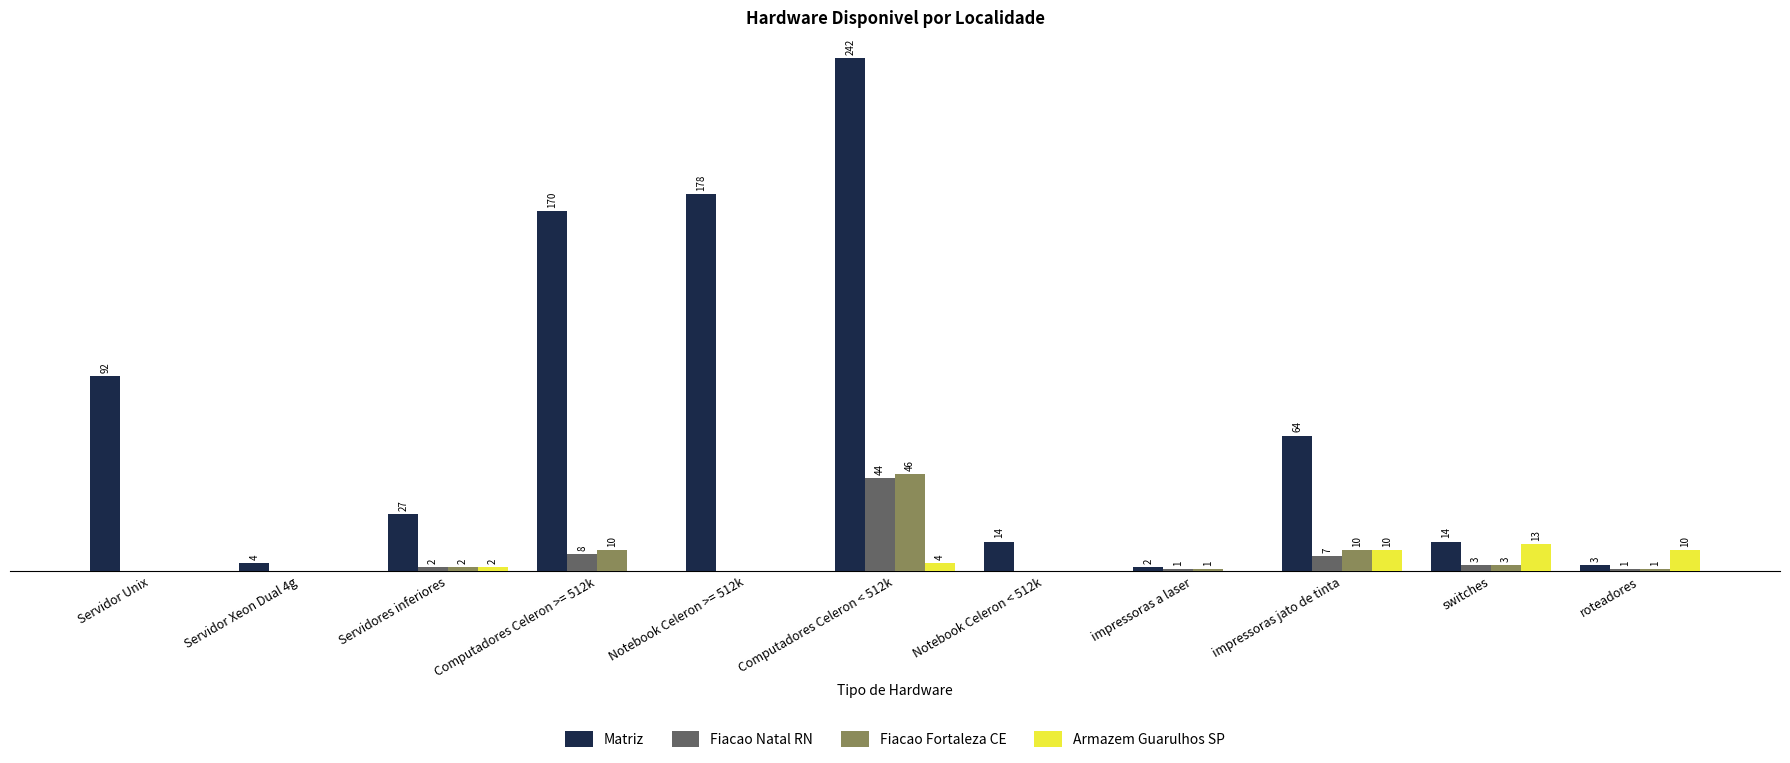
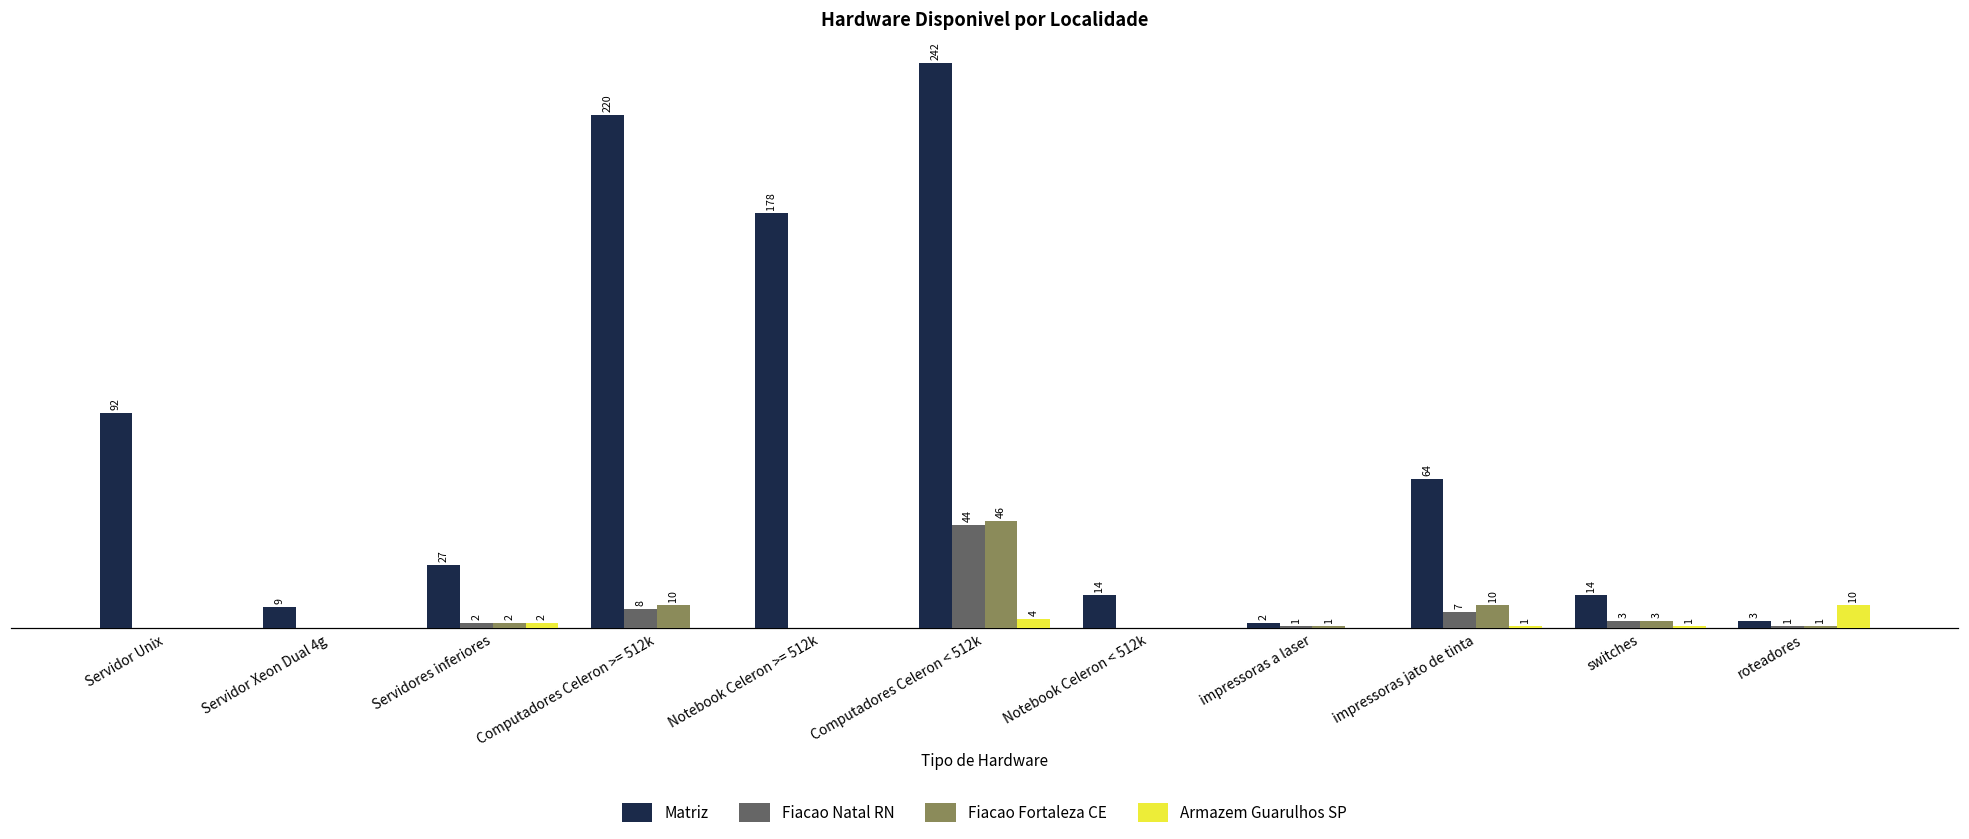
Matriz, Servidor Xeon Dual 4g: 4 -> 9
Matriz, Computadores Celeron >= 512k: 170 -> 220
Armazem Guarulhos SP, impressoras jato de tinta: 10 -> 1
Armazem Guarulhos SP, switches: 13 -> 1
